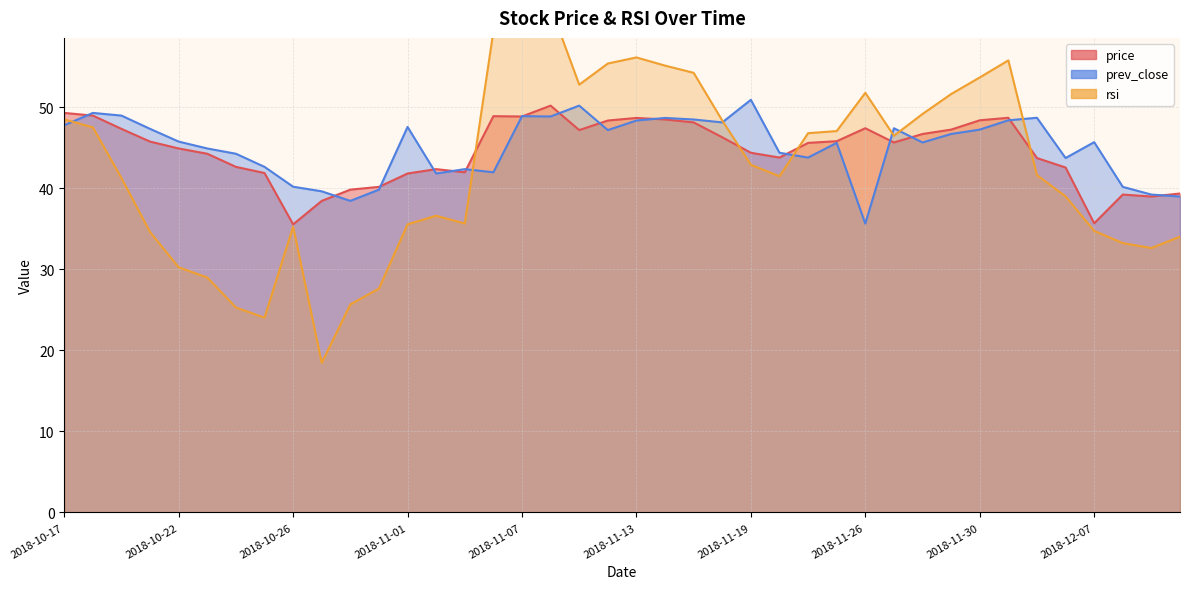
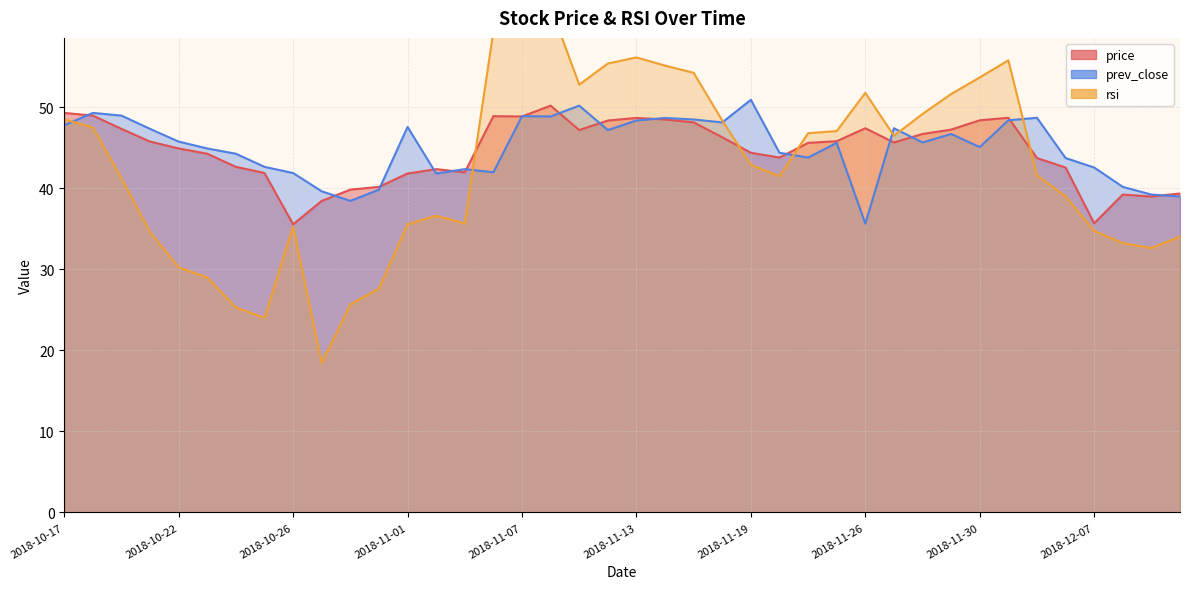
prev_close, 2018-10-26: 40 -> 42
prev_close, 2018-11-30: 47 -> 45
prev_close, 2018-12-07: 46 -> 43
